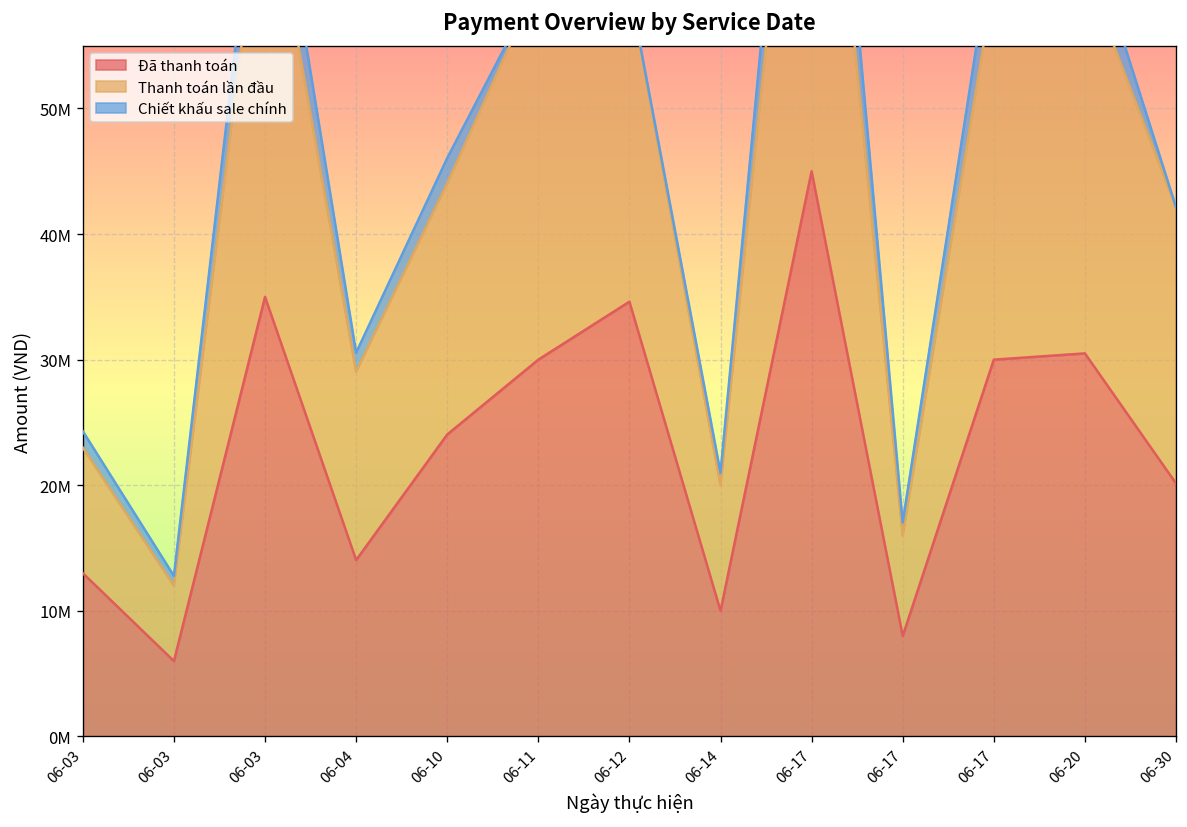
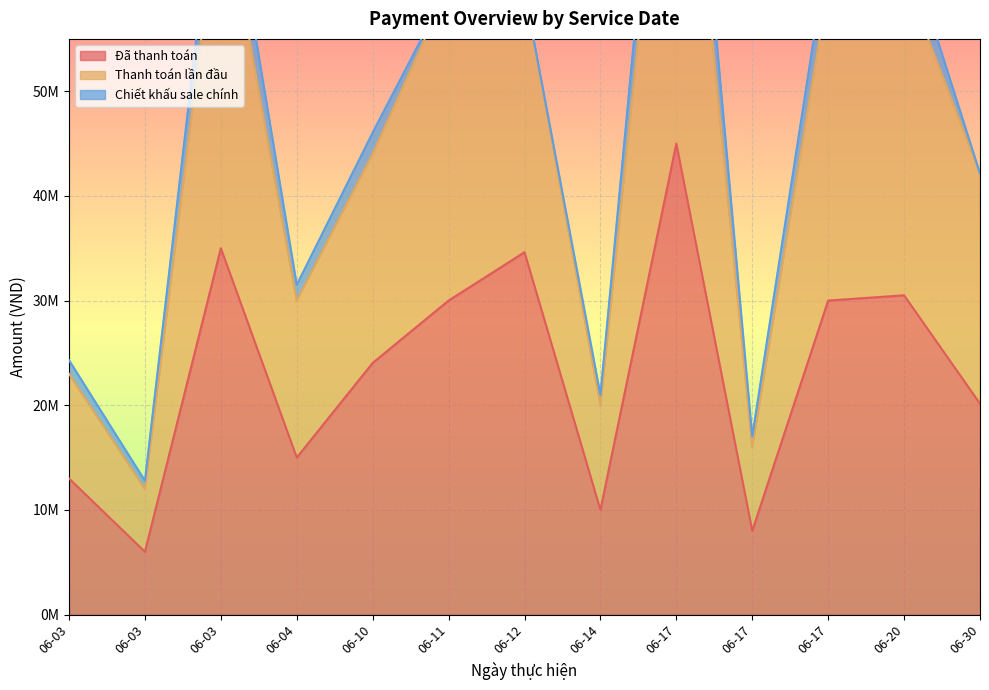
Đã thanh toán, 06-04: 14000000 -> 15000000
